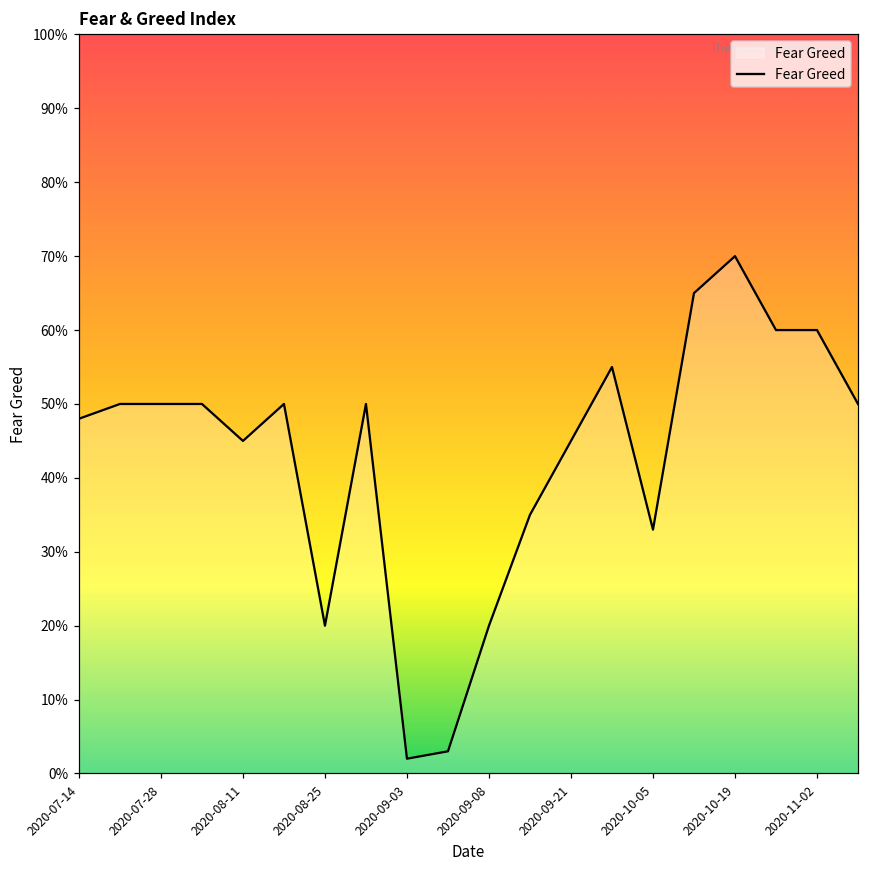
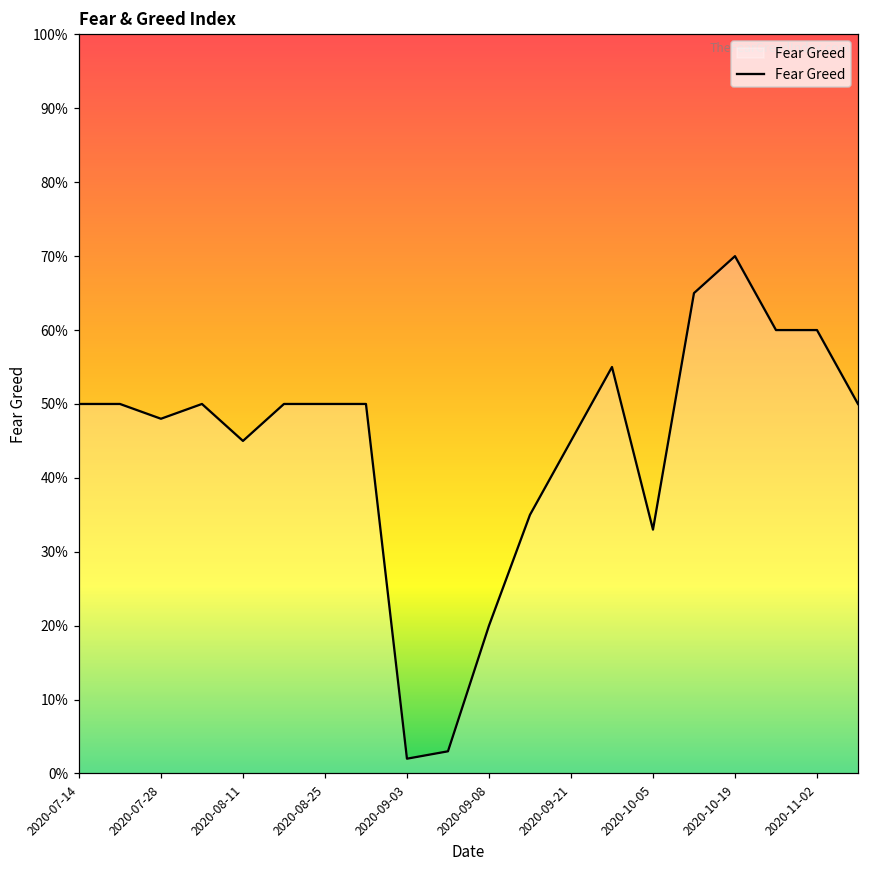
2020-07-14: 48% -> 50%
2020-07-28: 50% -> 48%
2020-08-25: 20% -> 50%
